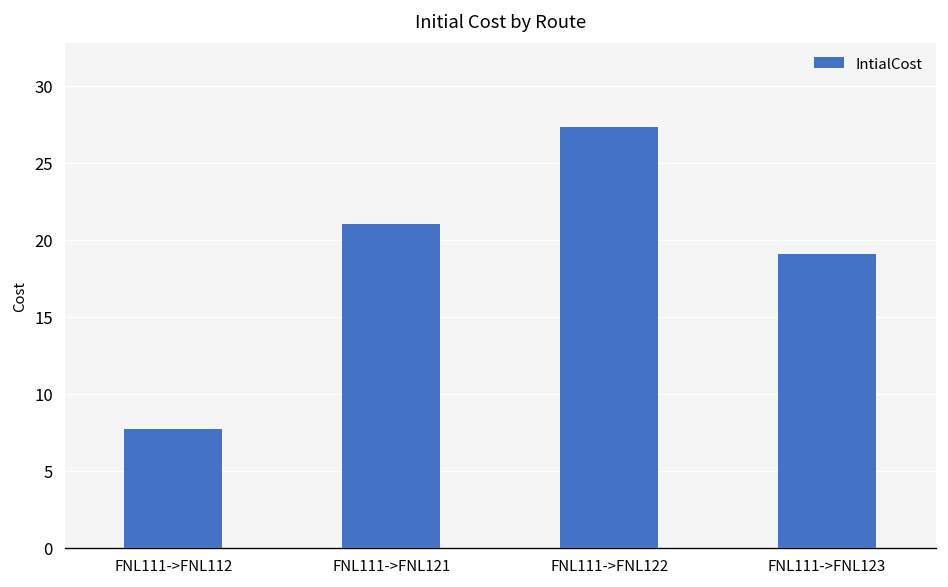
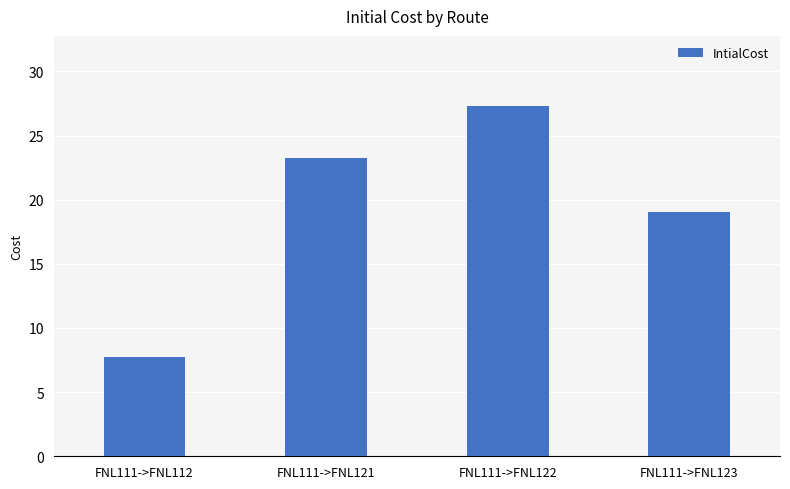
FNL111->FNL121: 21.0 -> 23.2
